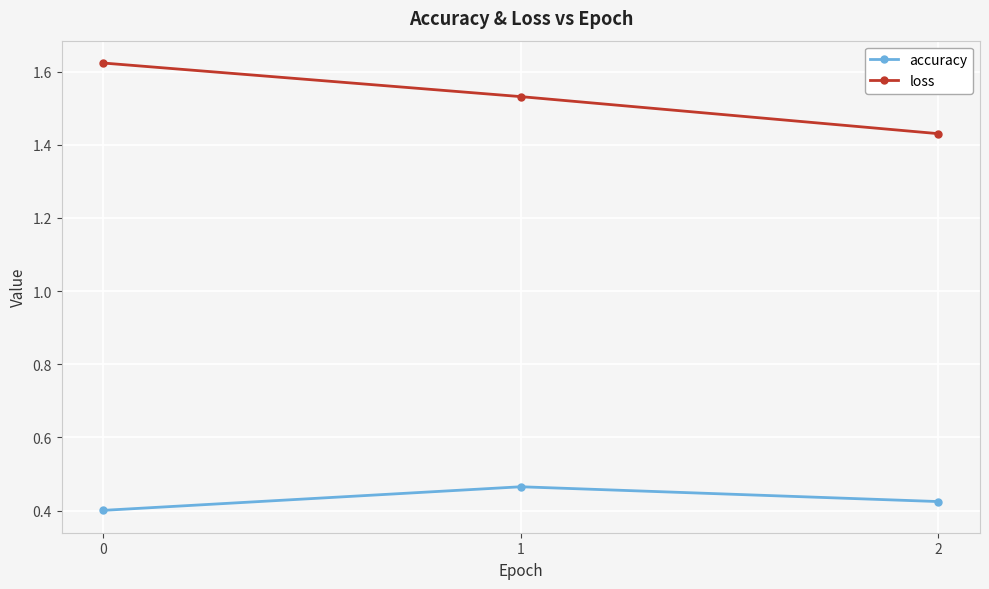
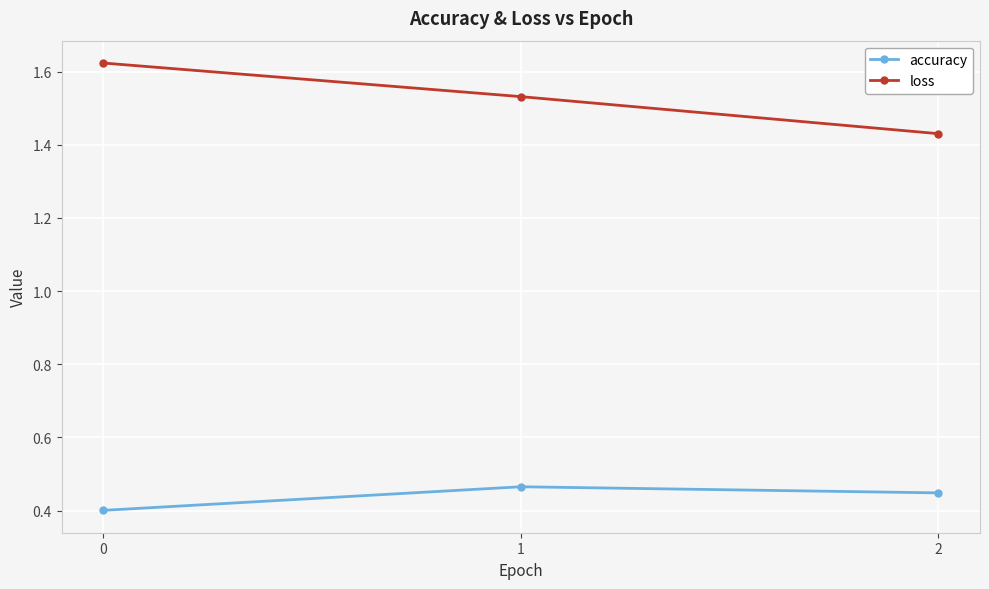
accuracy, 2: 0.42 -> 0.45
